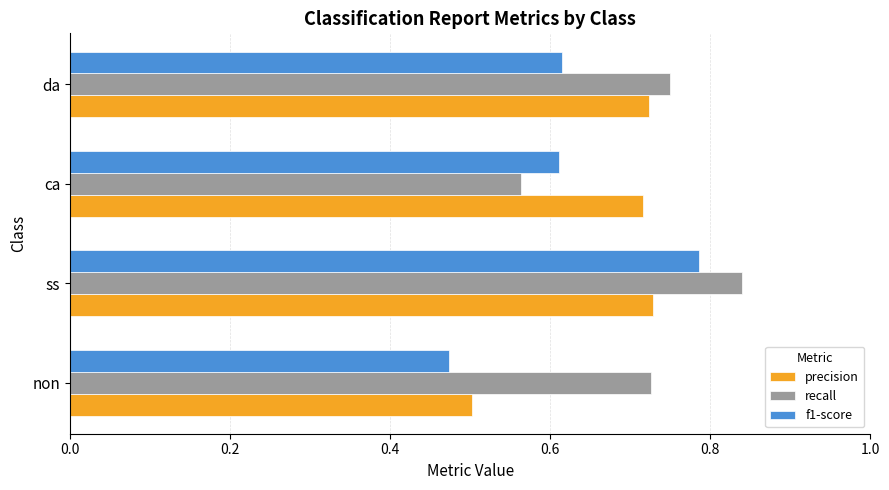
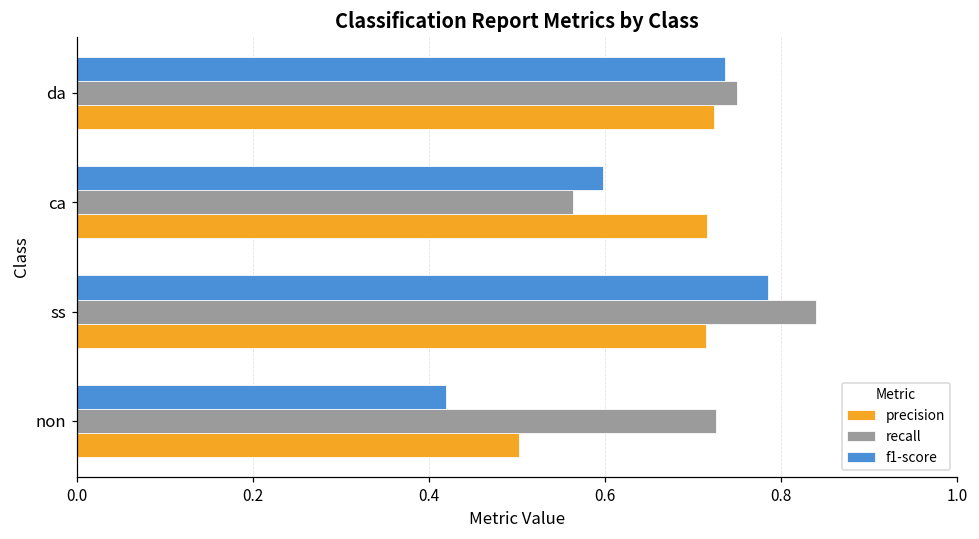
f1-score, da: 0.61 -> 0.74
f1-score, ca: 0.61 -> 0.60
precision, ss: 0.73 -> 0.71
f1-score, non: 0.47 -> 0.42
